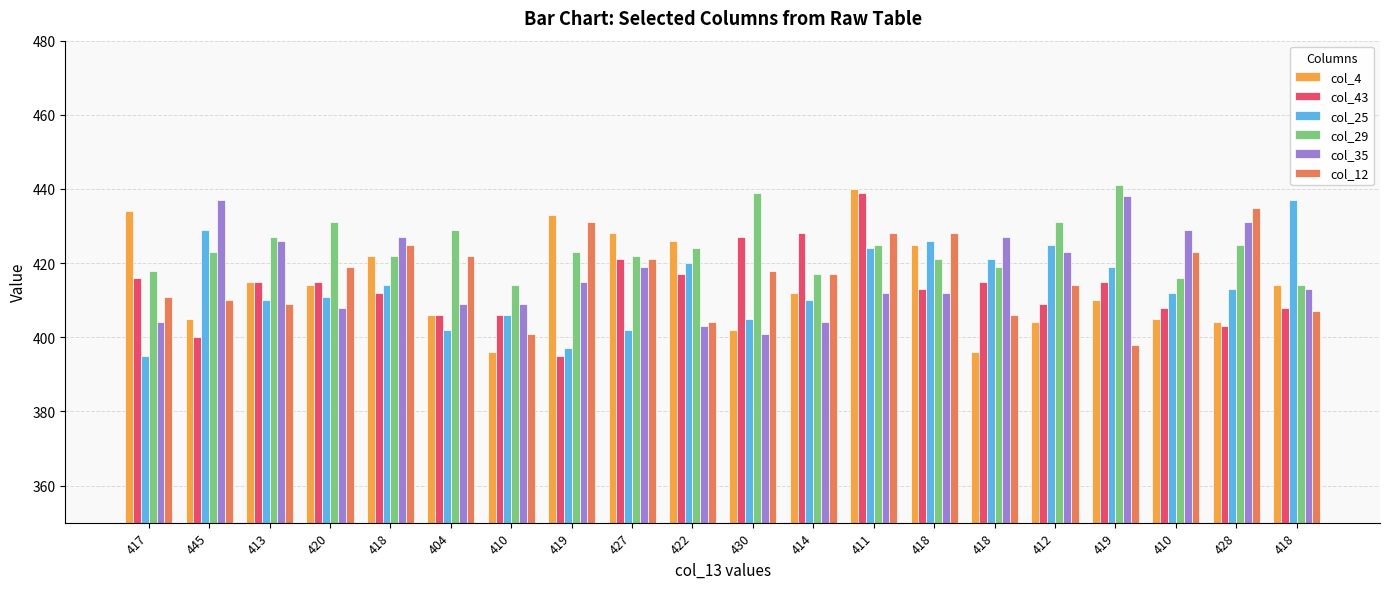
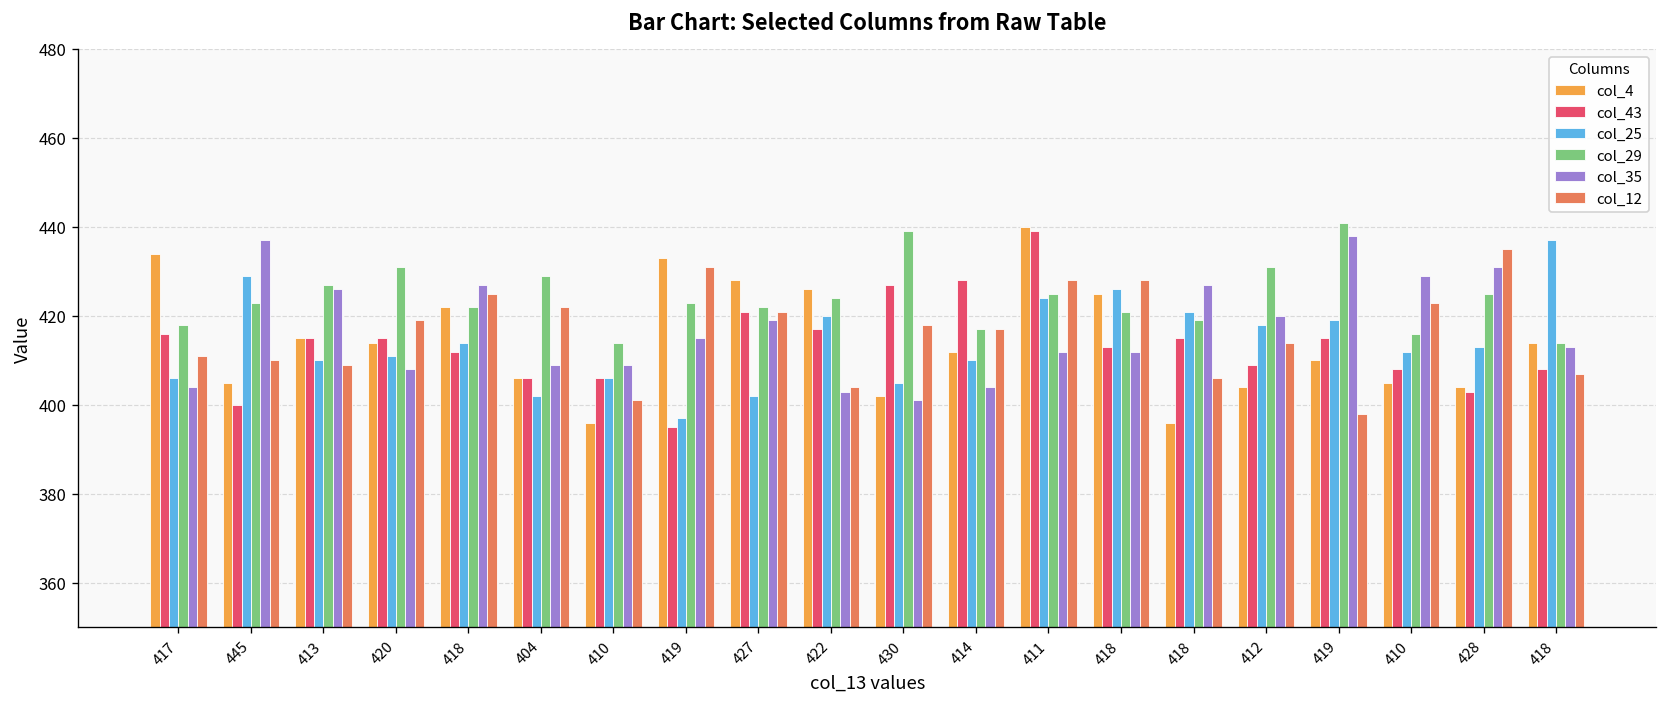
col_25, 417: 395 -> 406
col_25, 412: 425 -> 418
col_35, 412: 423 -> 420
